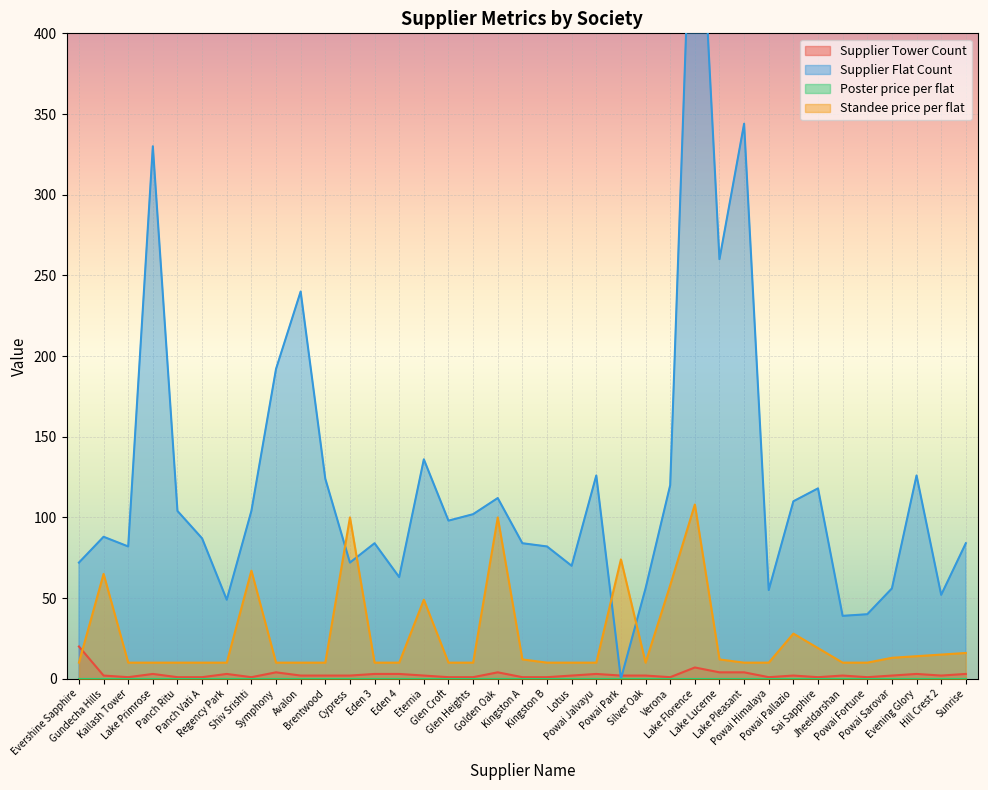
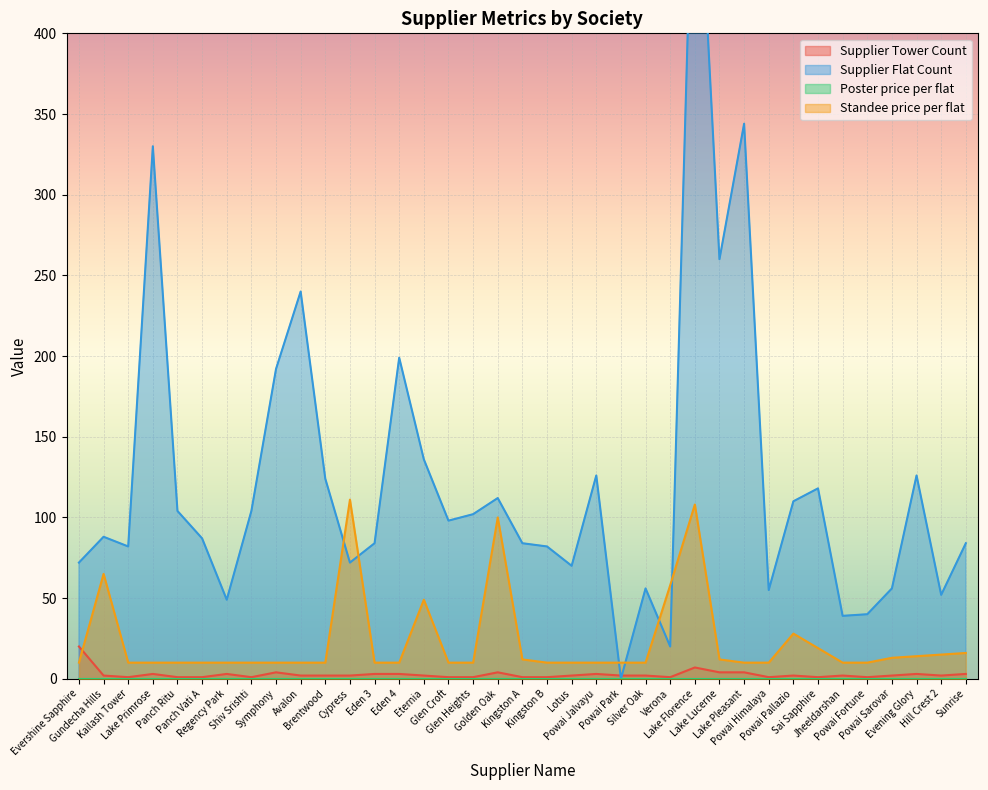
Standee price per flat, Shiv Srishti: 67 -> 10
Standee price per flat, Cypress: 100 -> 111
Supplier Flat Count, Eden 4: 63 -> 199
Standee price per flat, Powai Park: 74 -> 10
Supplier Flat Count, Verona: 120 -> 20
